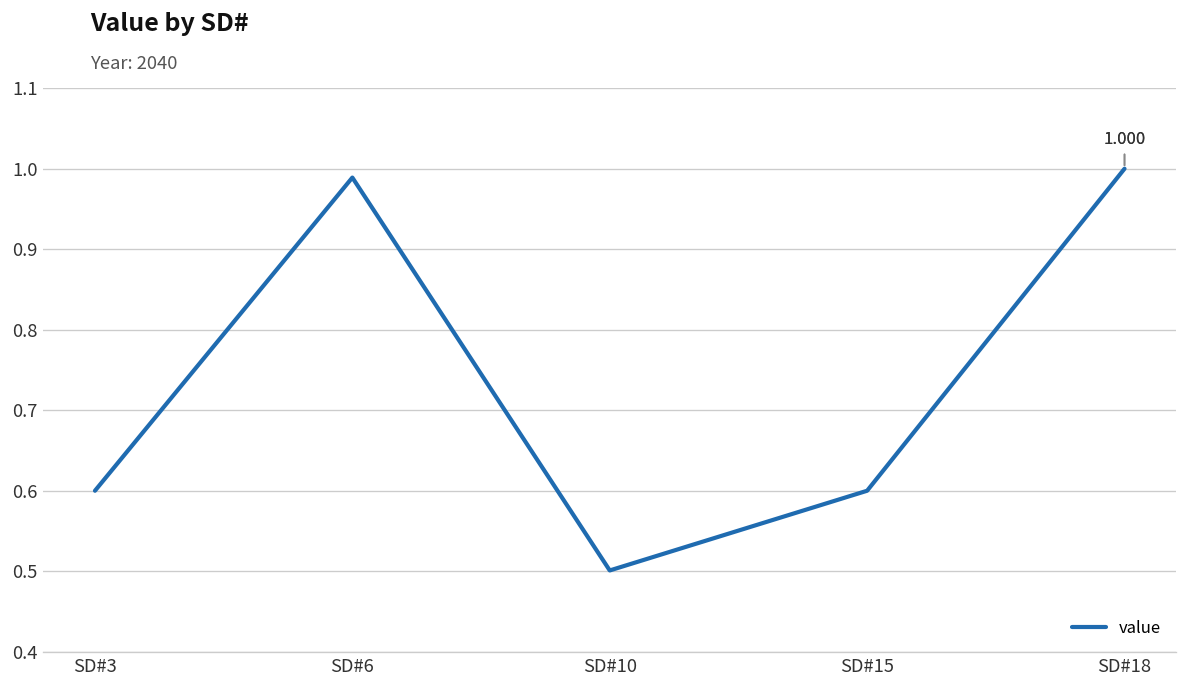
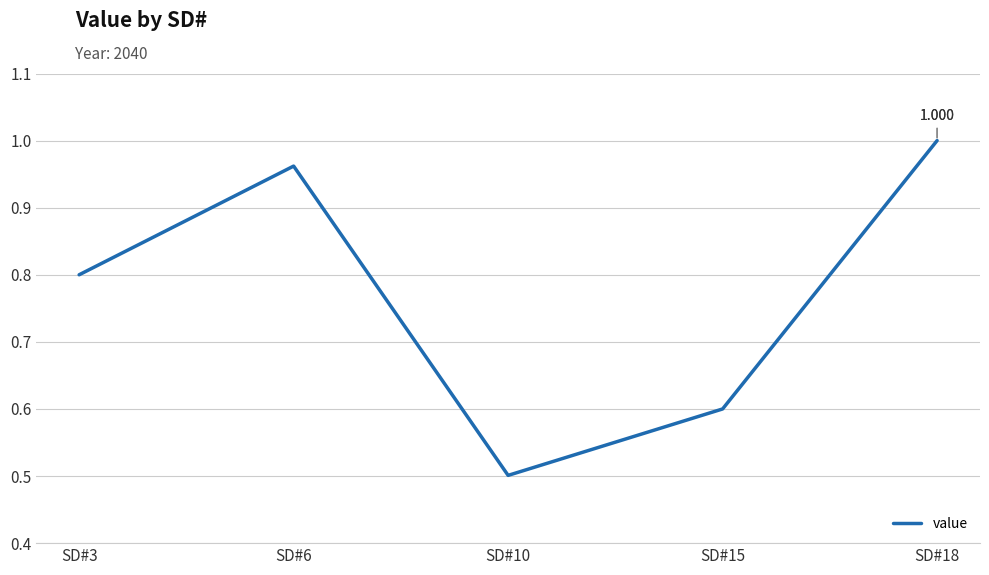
SD#3: 0.6 -> 0.8
SD#6: 0.99 -> 0.96
